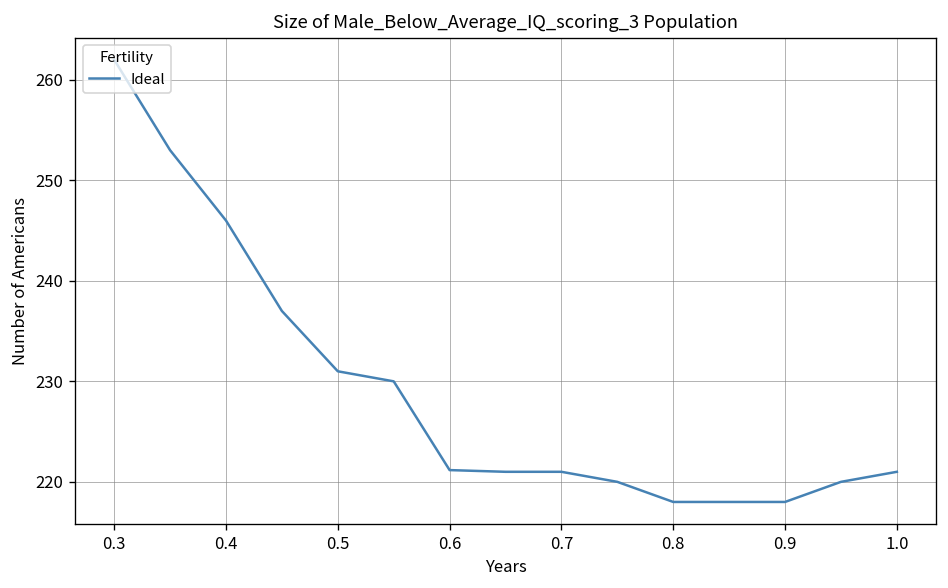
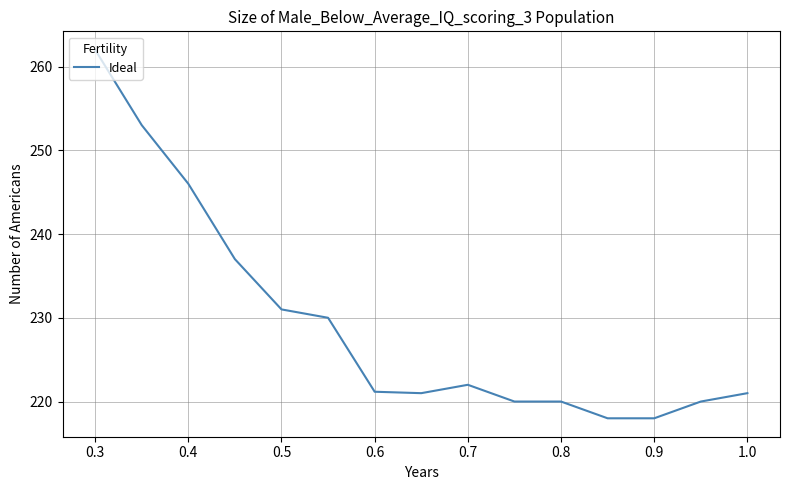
0.7: 221 -> 222
0.8: 218 -> 220
